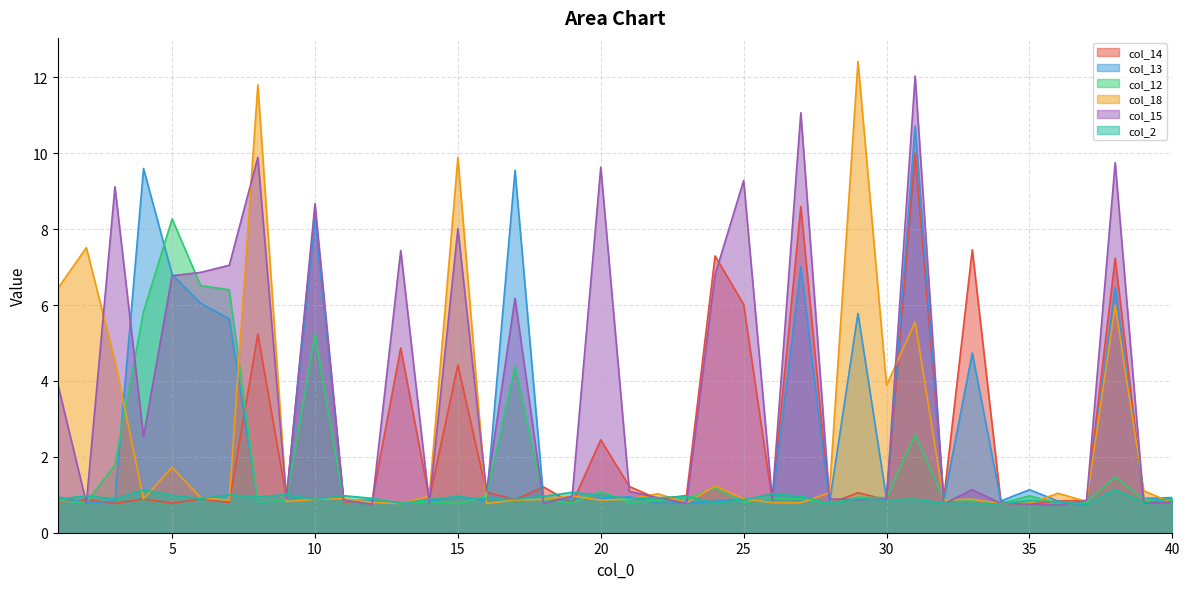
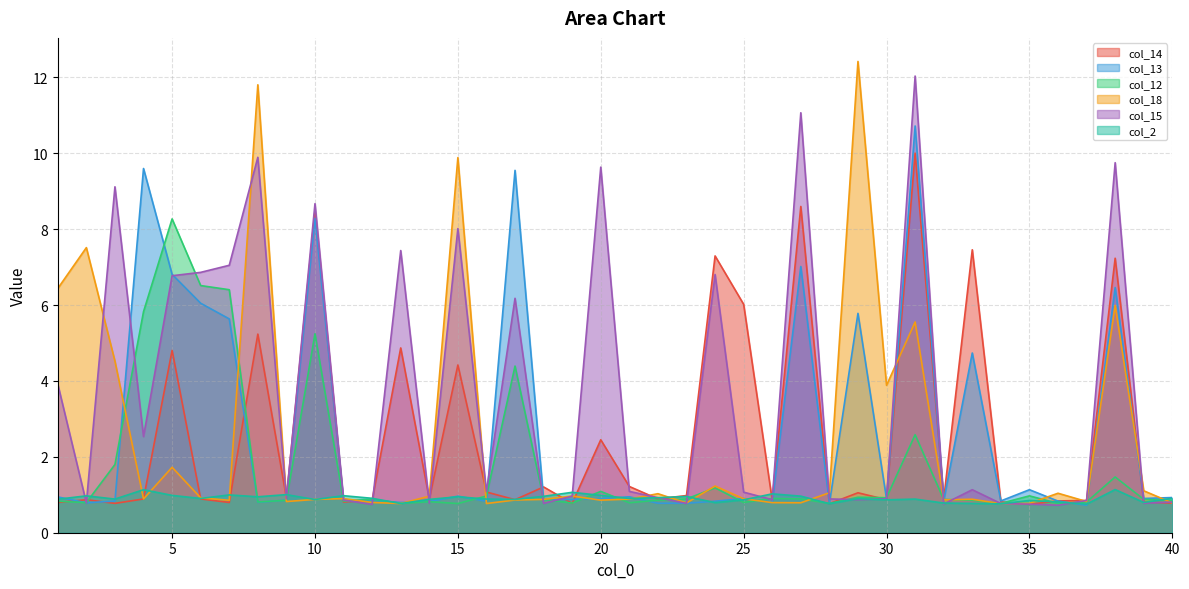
col_14, 5: 0.8 -> 4.8
col_15, 25: 9.3 -> 1.1
